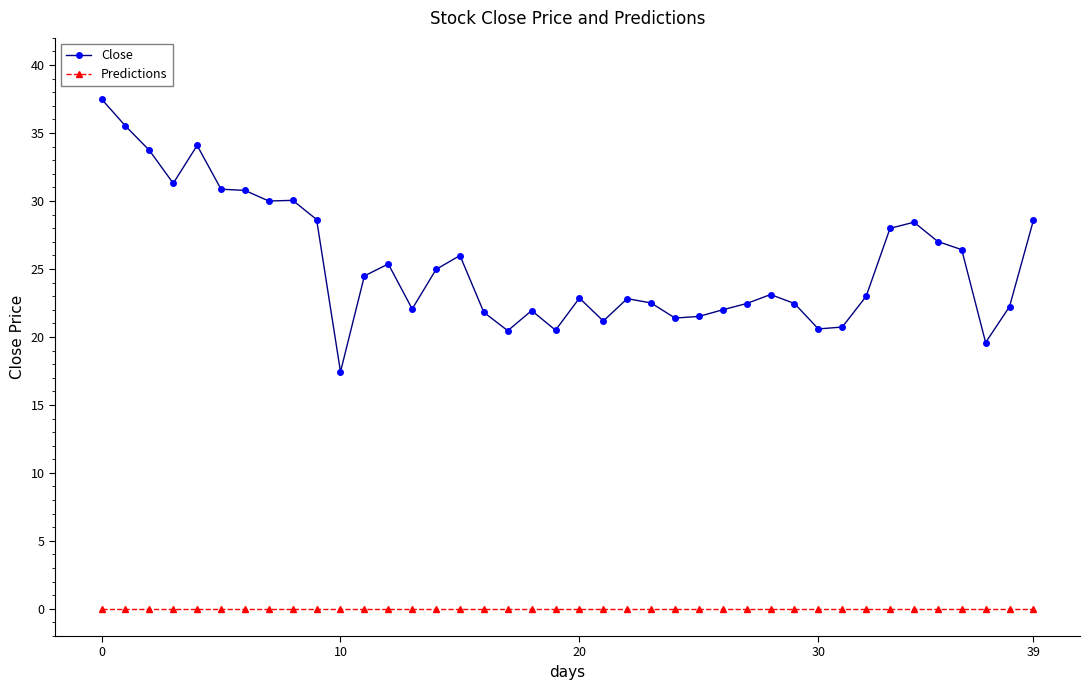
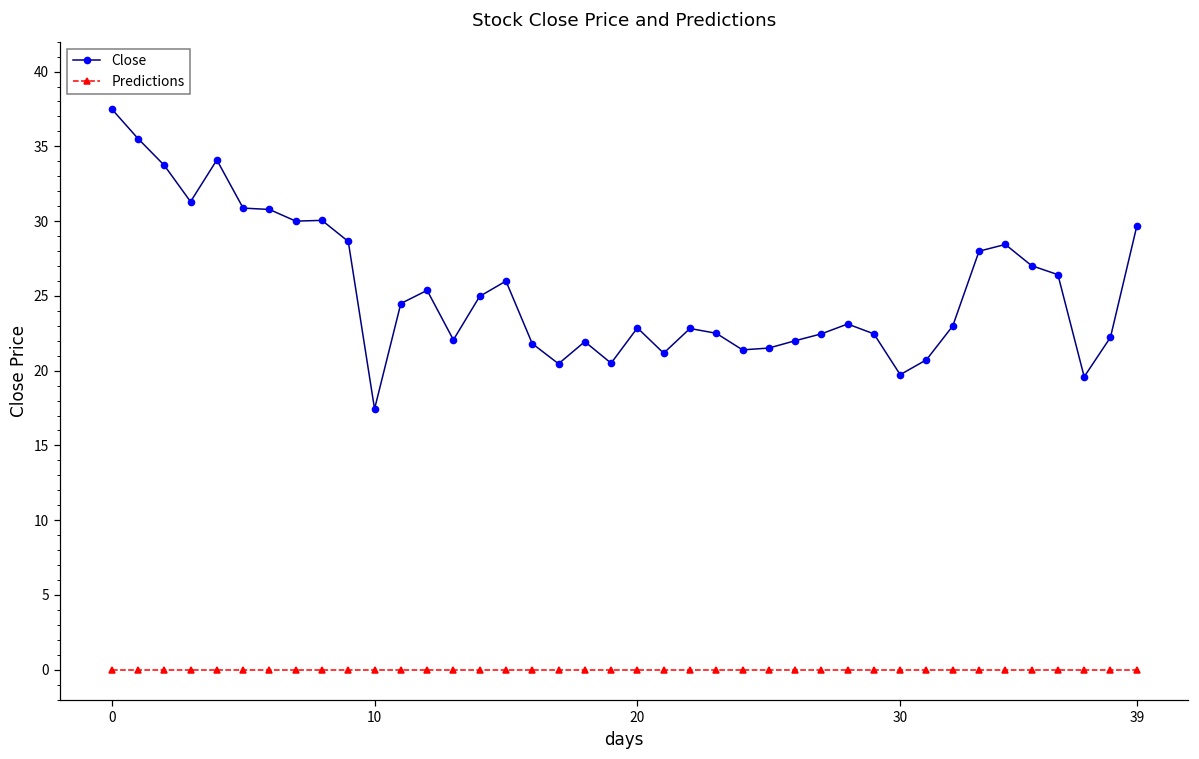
Close, 30: 20.6 -> 19.7
Close, 39: 28.6 -> 29.7
